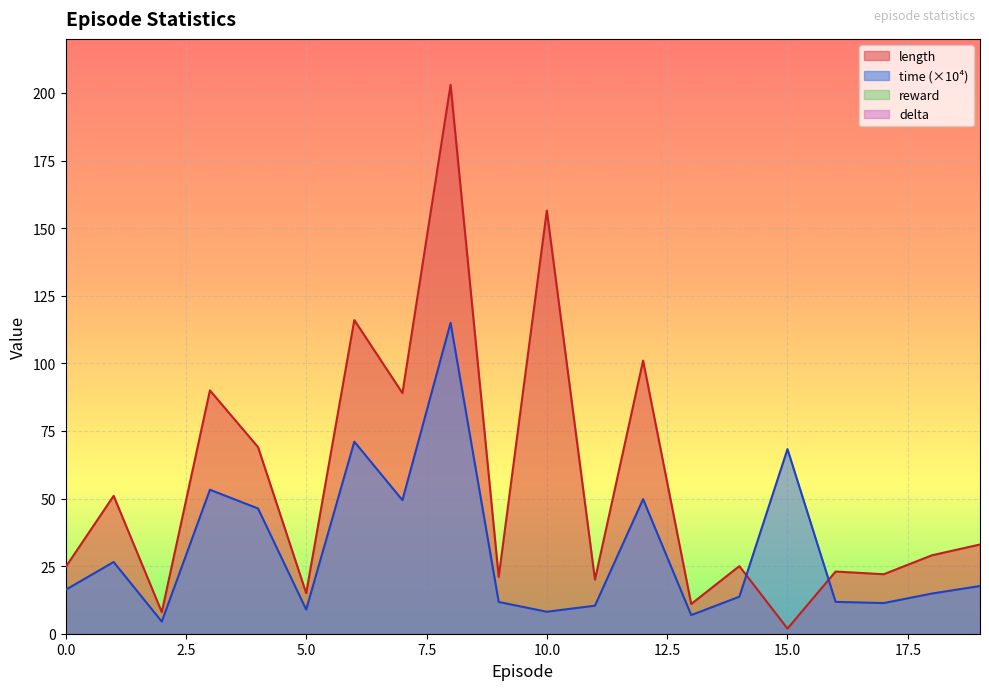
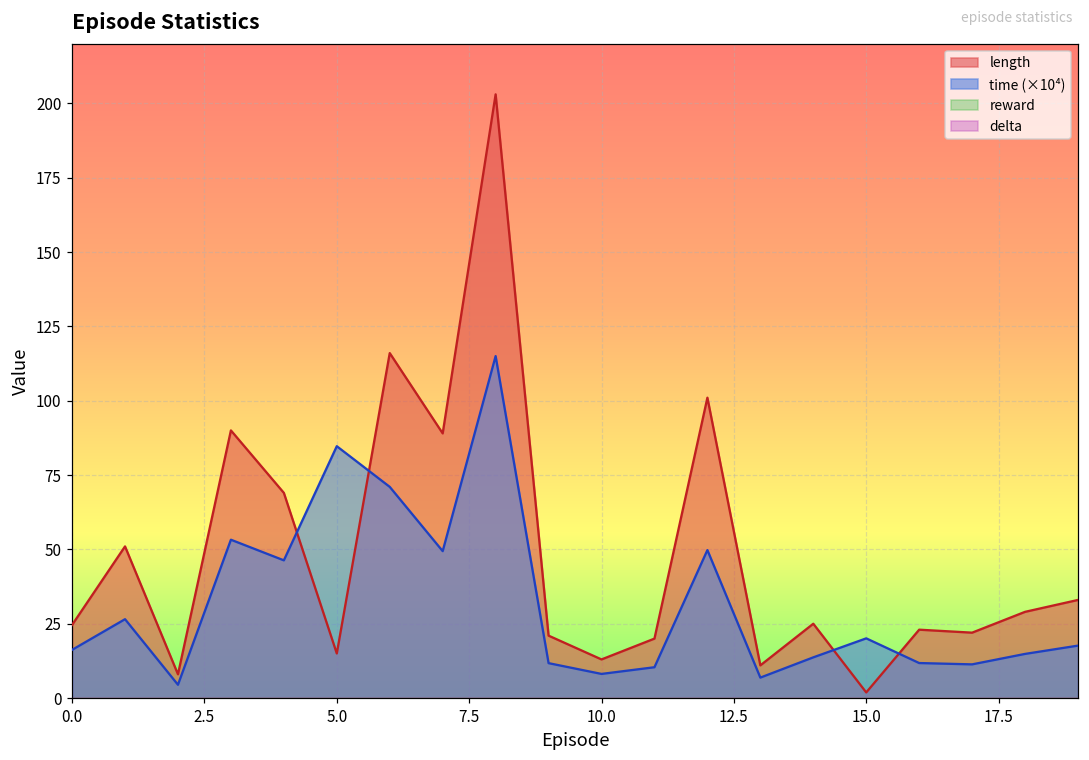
time (×10⁴), 5.0: 9 -> 85
length, 10.0: 157 -> 13
time (×10⁴), 15.0: 68 -> 20
